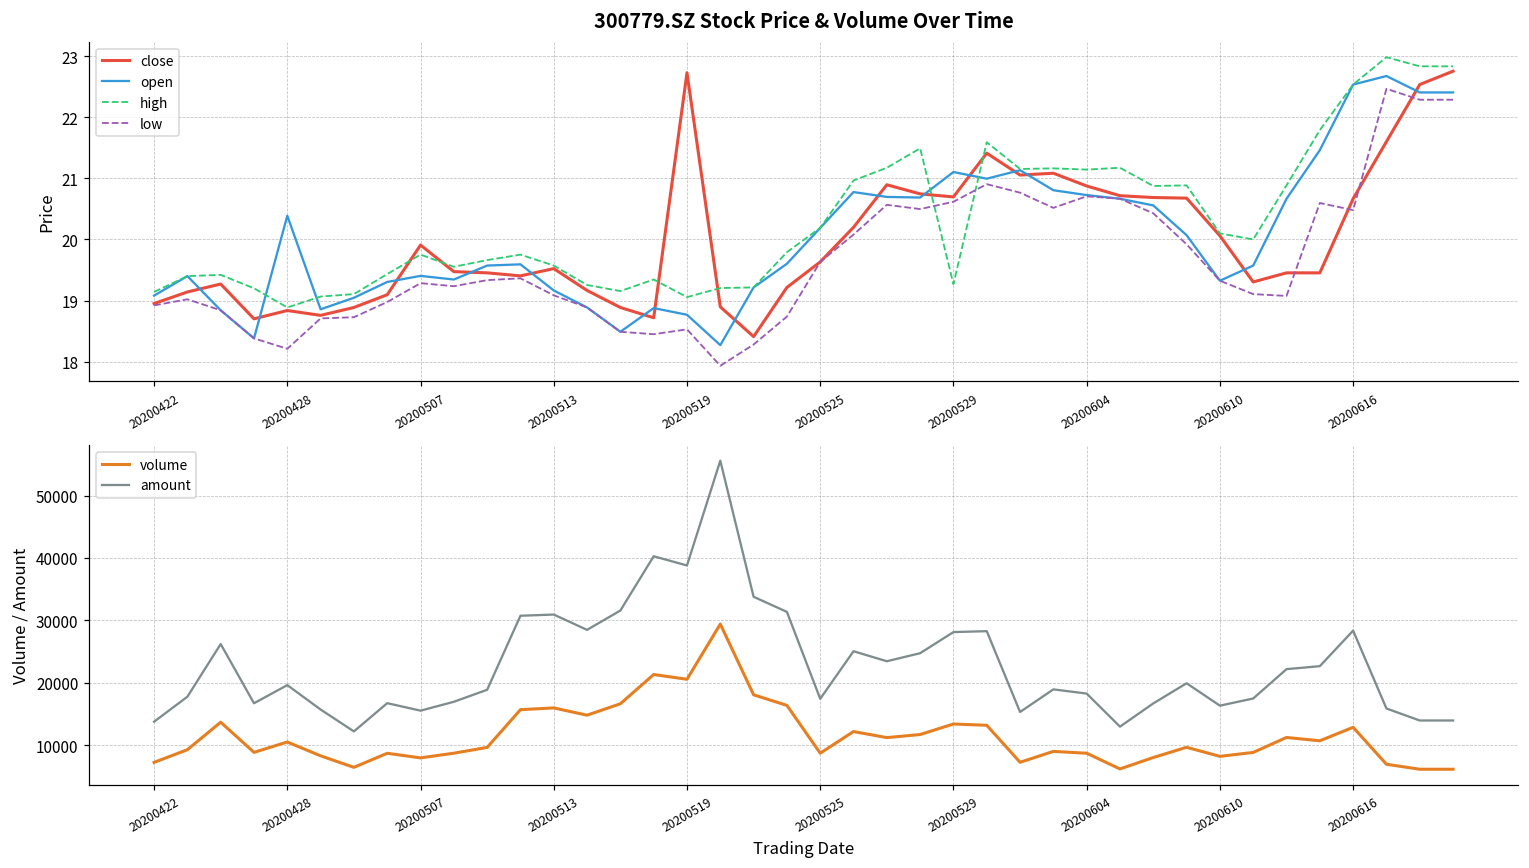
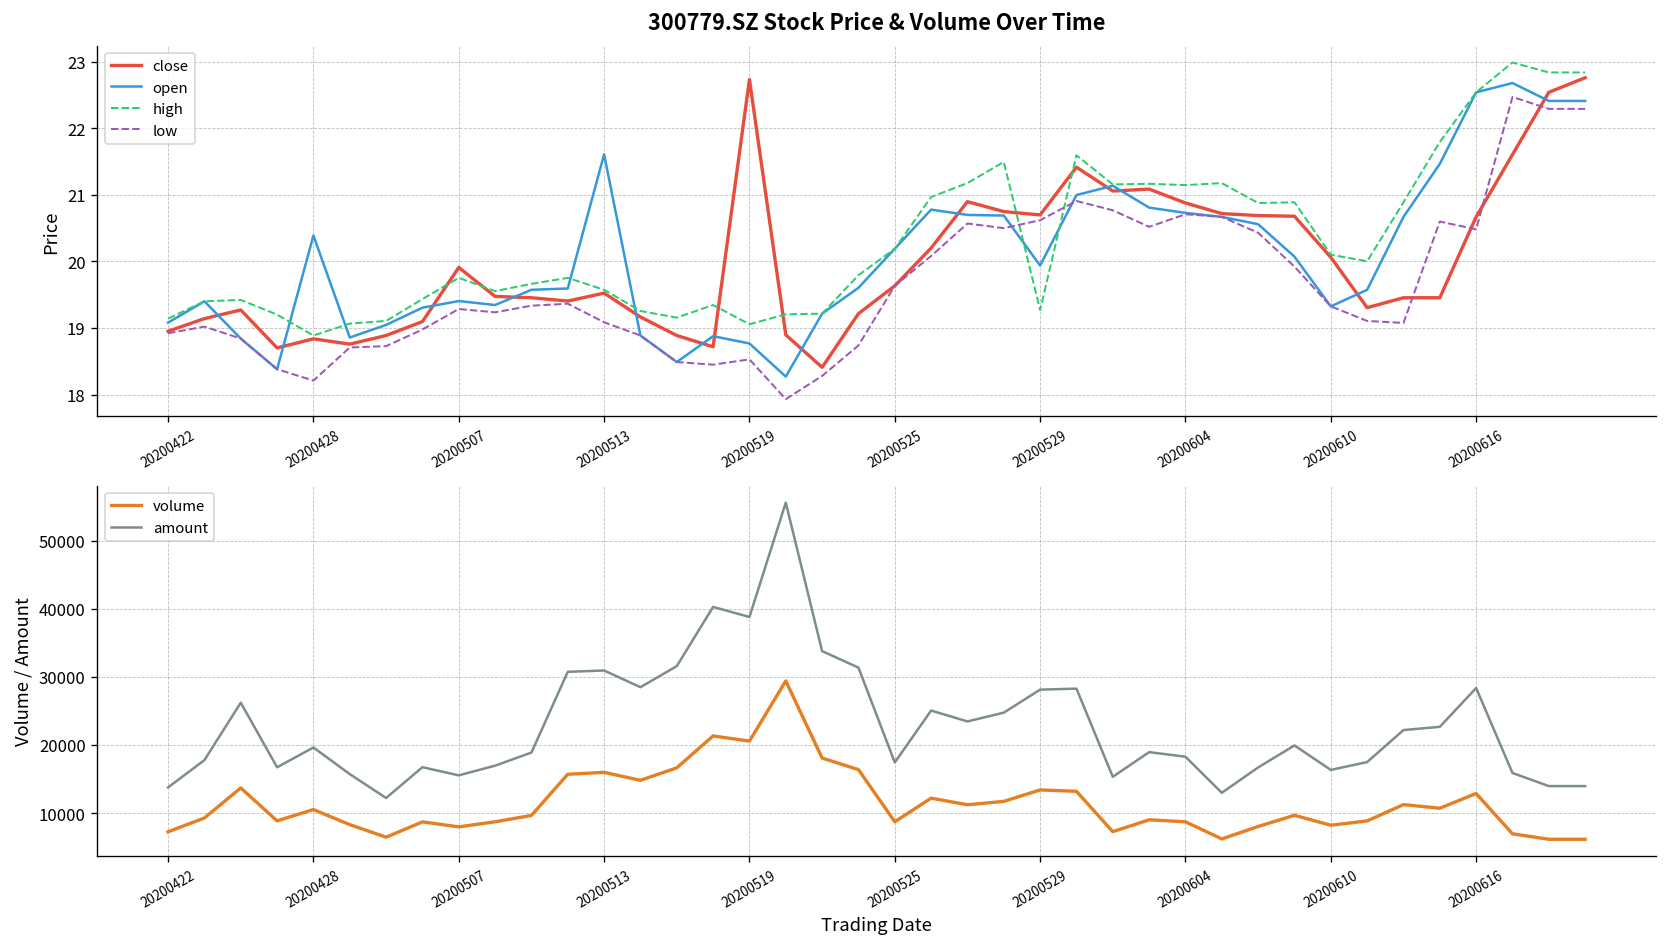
300779.SZ Stock Price & Volume Over Time, open, 20200513: 19.2 -> 21.6
300779.SZ Stock Price & Volume Over Time, open, 20200529: 21.1 -> 19.9
